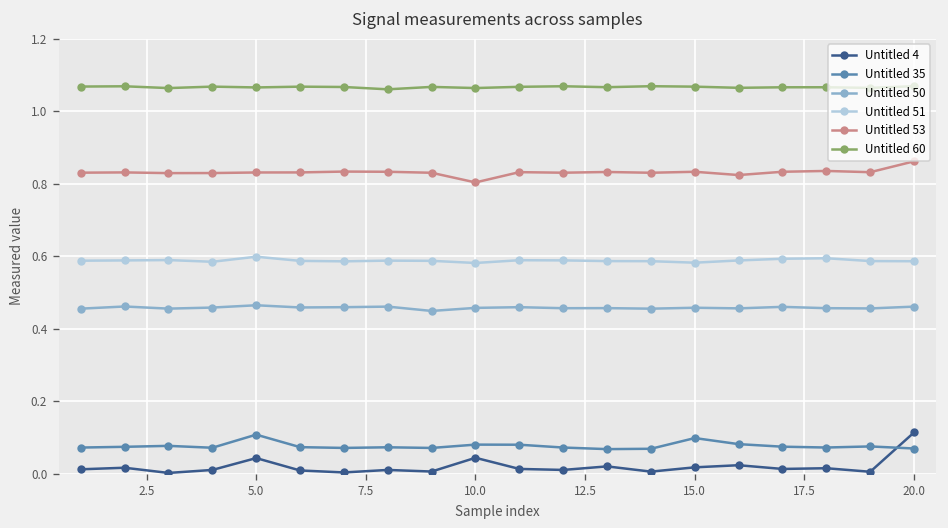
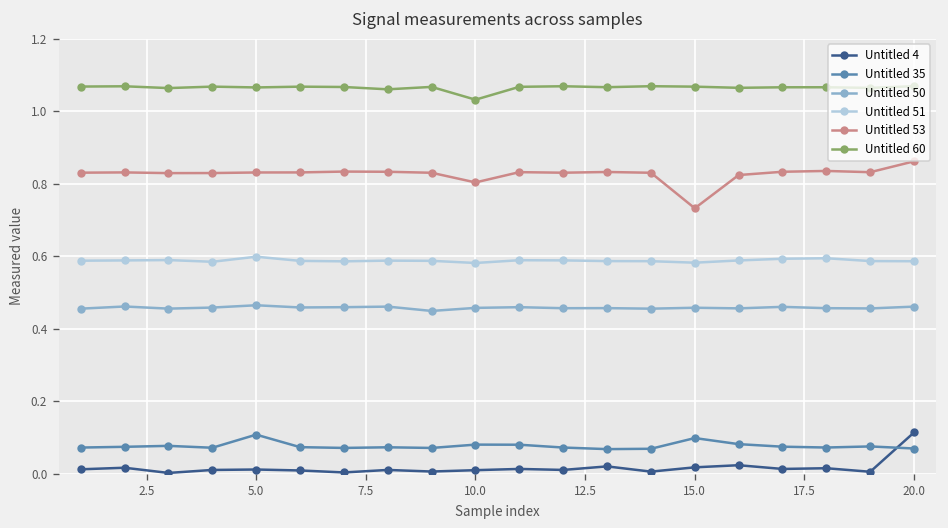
Untitled 4, 5.0: 0.04 -> 0.01
Untitled 4, 10.0: 0.04 -> 0.01
Untitled 60, 10.0: 1.06 -> 1.03
Untitled 53, 15.0: 0.83 -> 0.73
